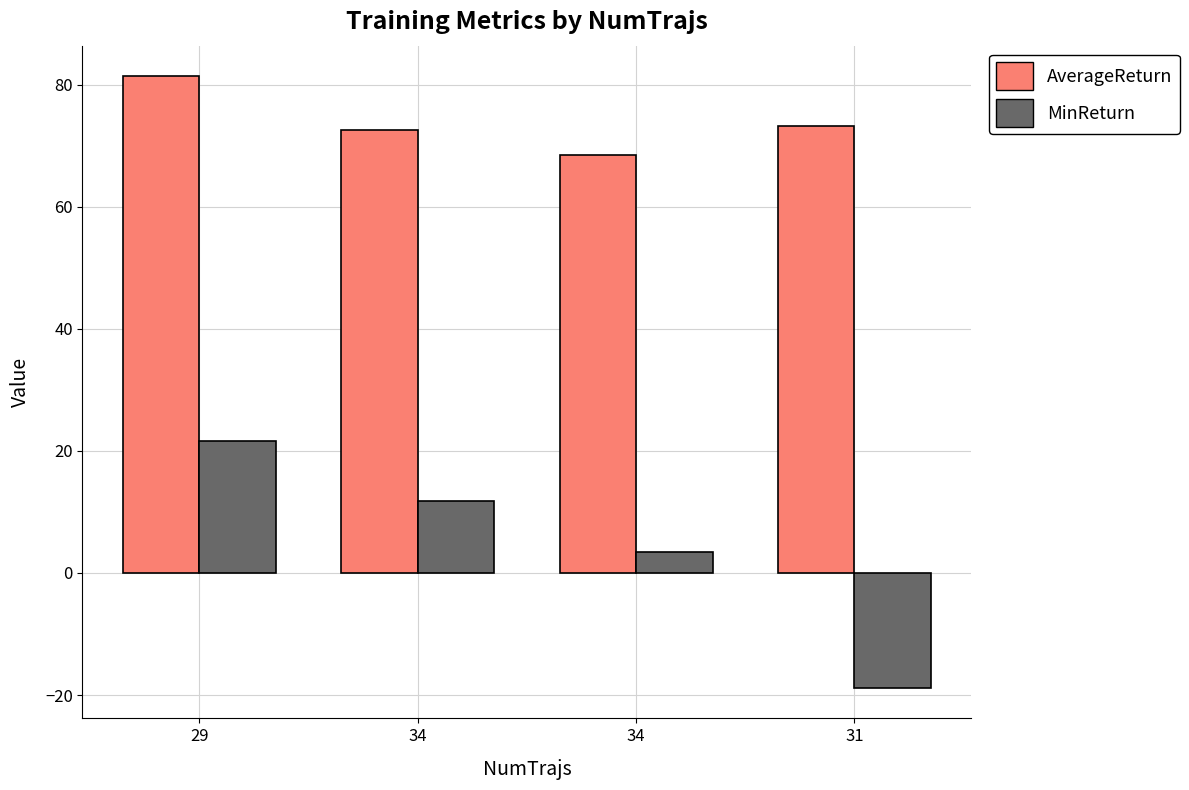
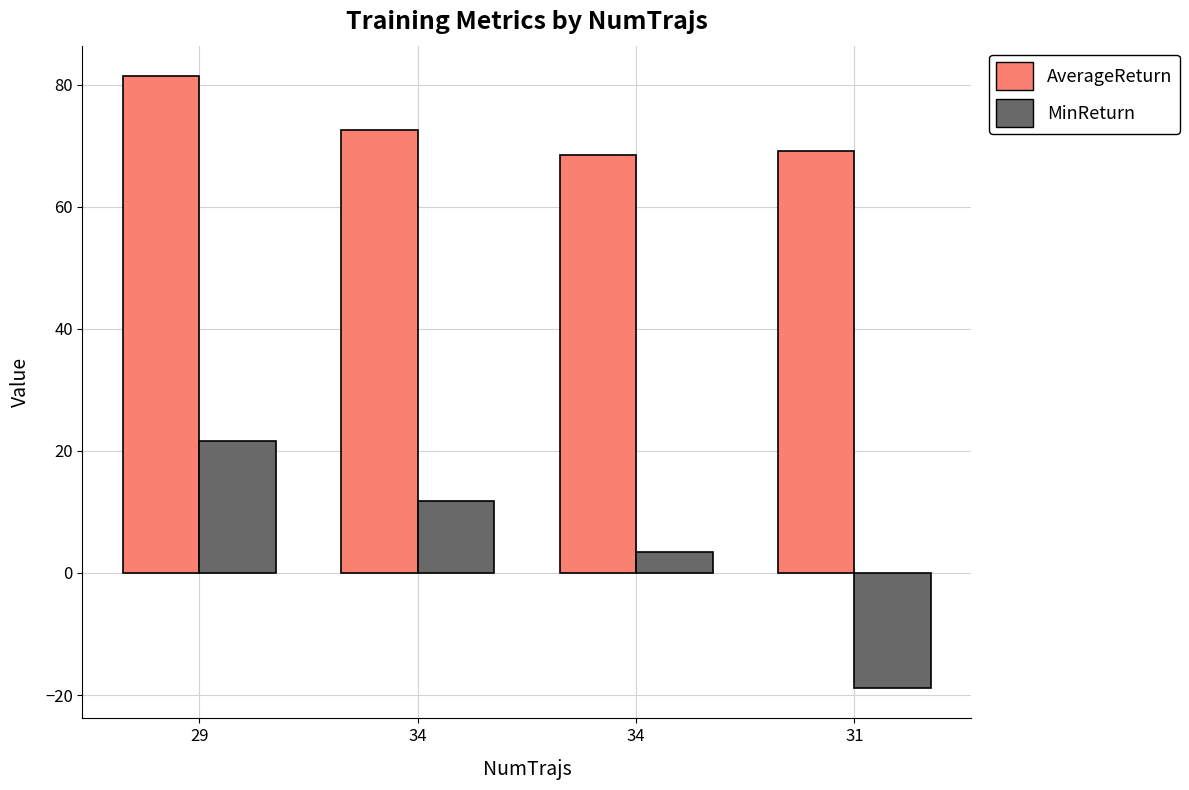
AverageReturn, 31: 73 -> 69
